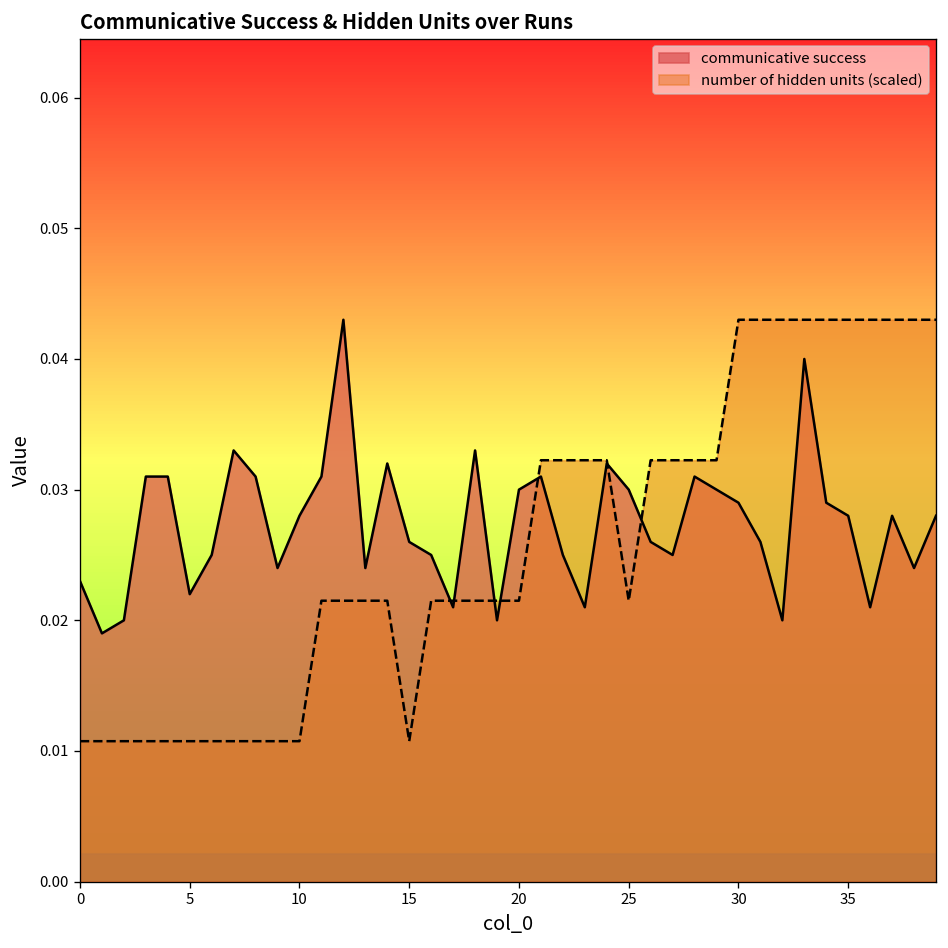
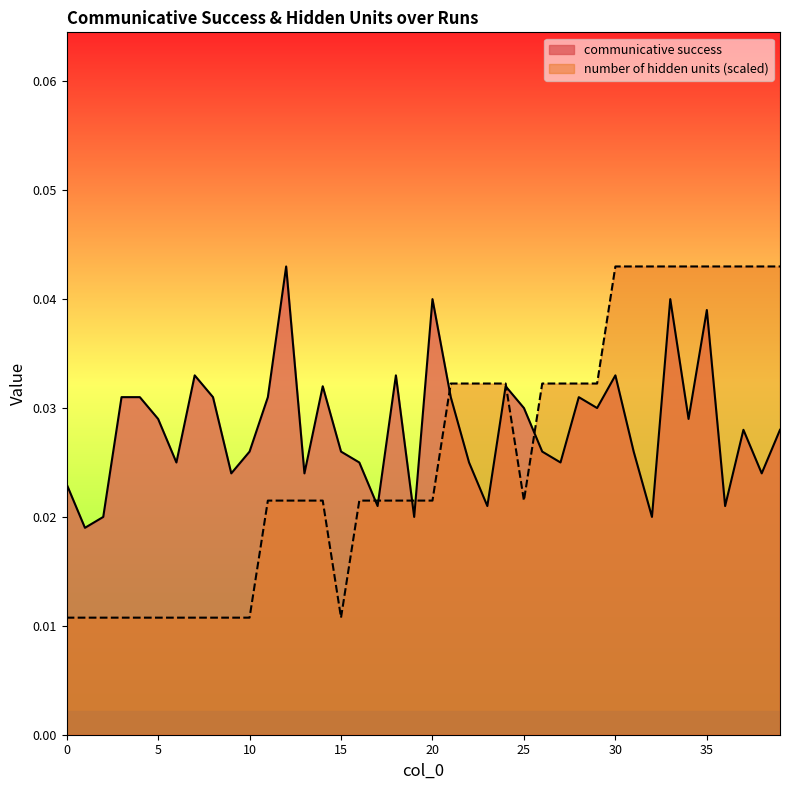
communicative success, 5: 0.022 -> 0.029
communicative success, 10: 0.028 -> 0.026
communicative success, 20: 0.03 -> 0.04
communicative success, 30: 0.029 -> 0.033
communicative success, 35: 0.028 -> 0.039
